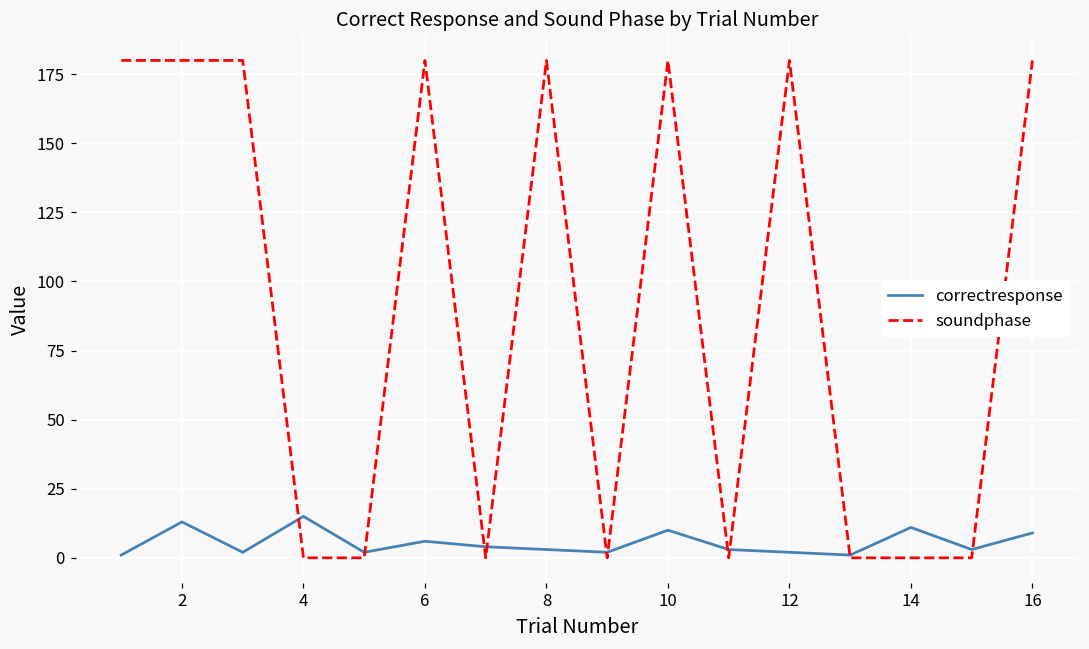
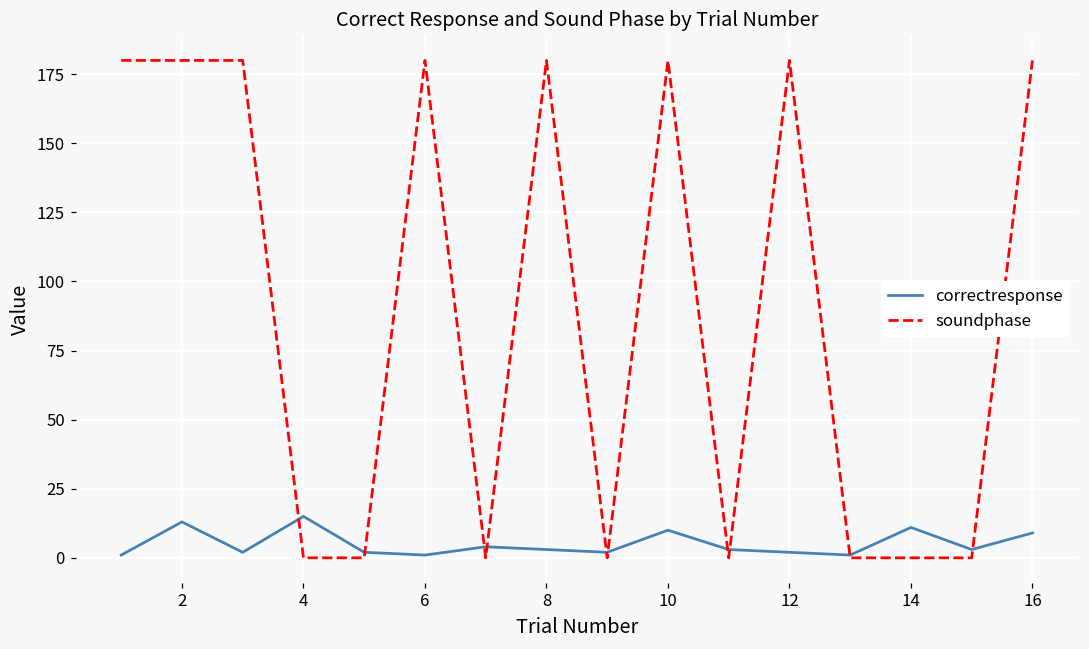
correctresponse, 6: 6 -> 1
